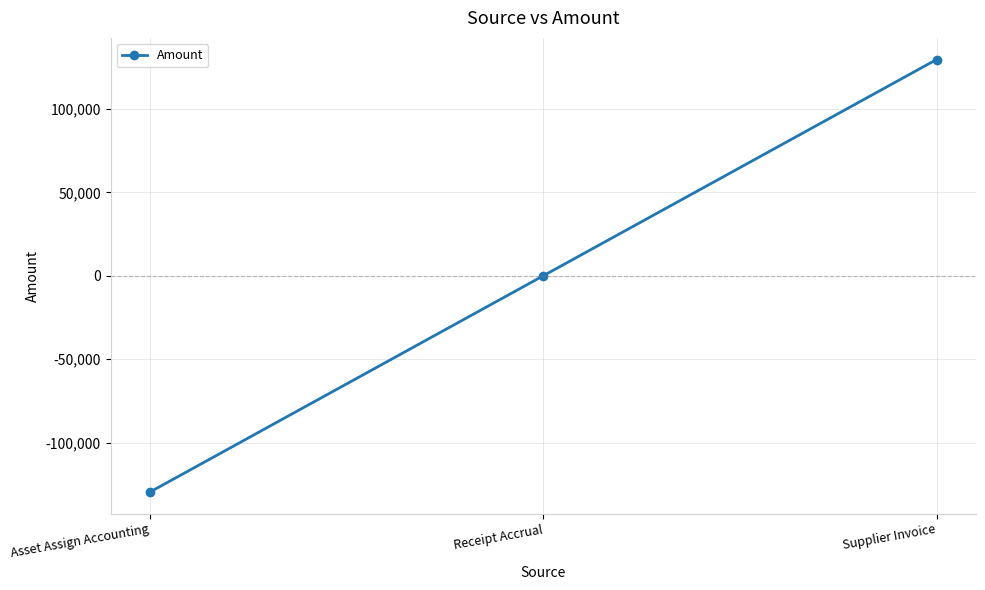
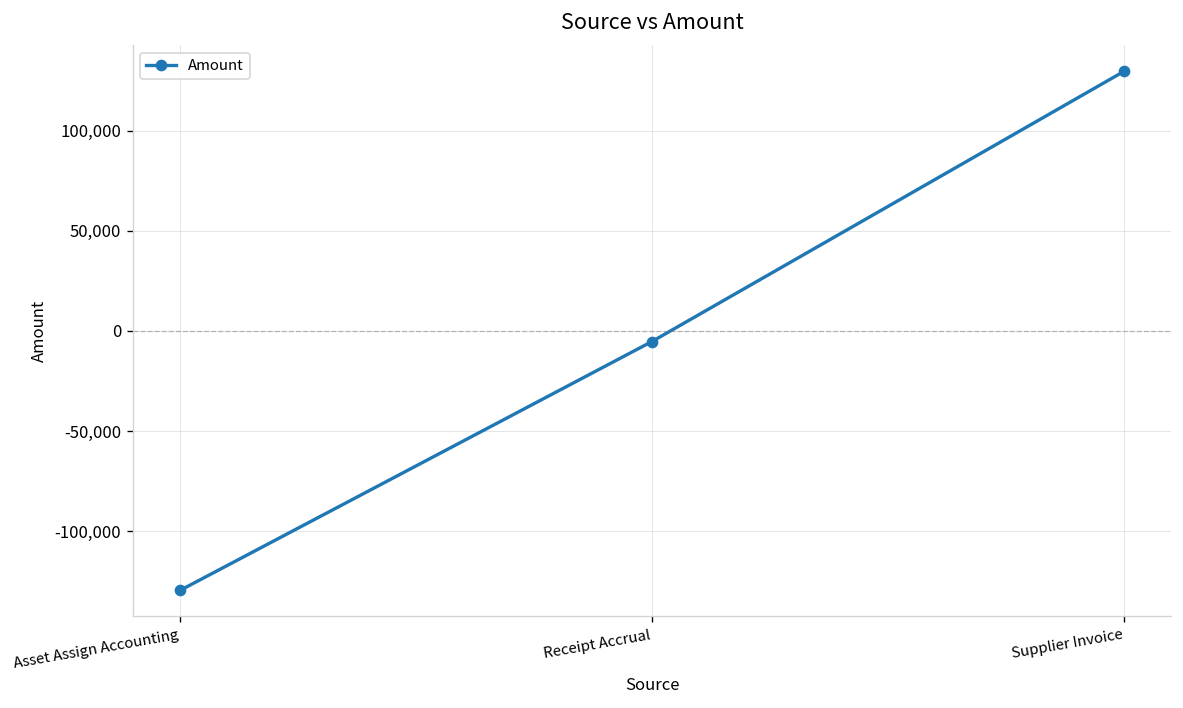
Receipt Accrual: 0 -> -5,000
